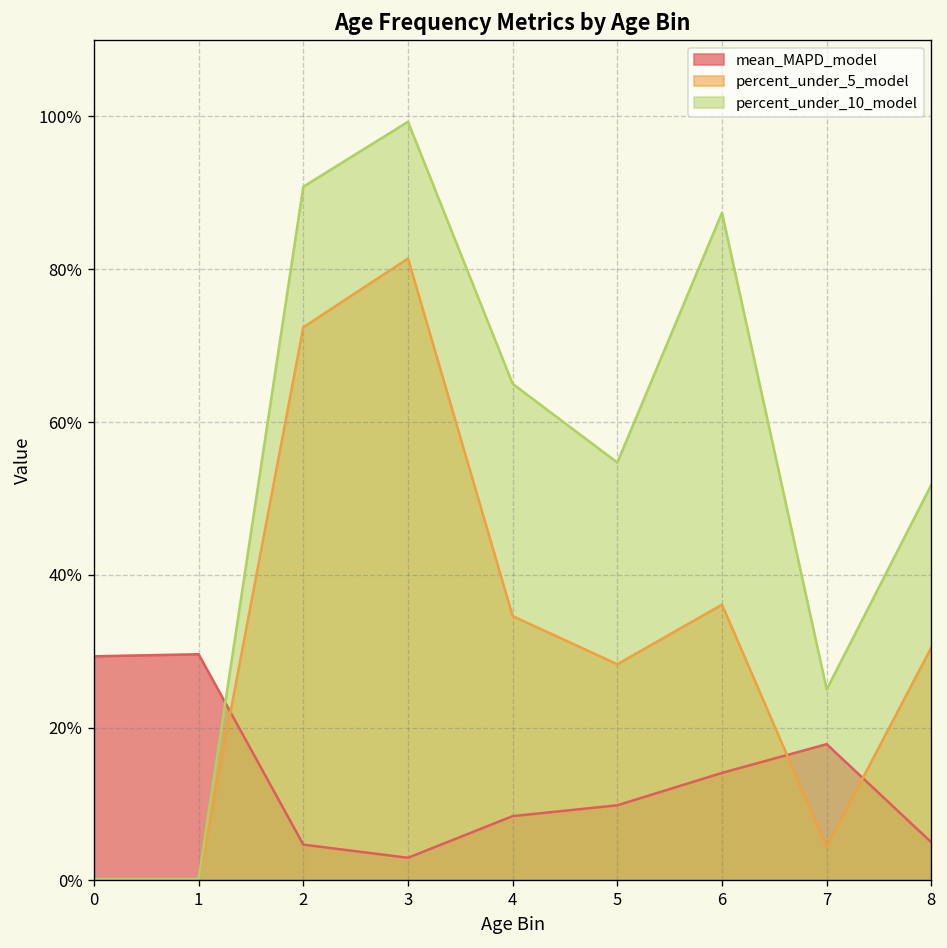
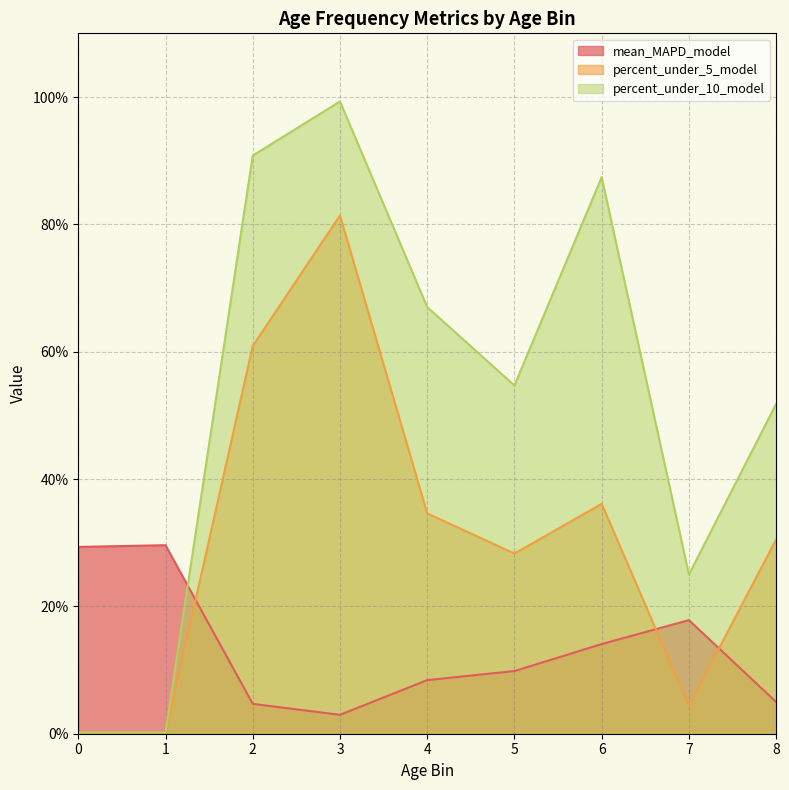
percent_under_5_model, 2: 72% -> 61%
percent_under_10_model, 4: 65% -> 67%
